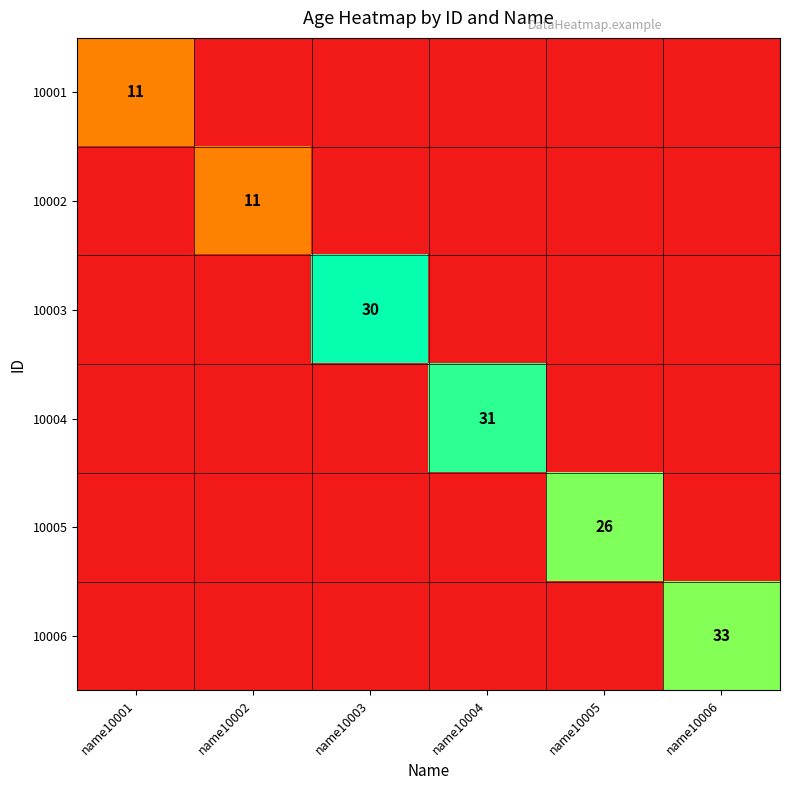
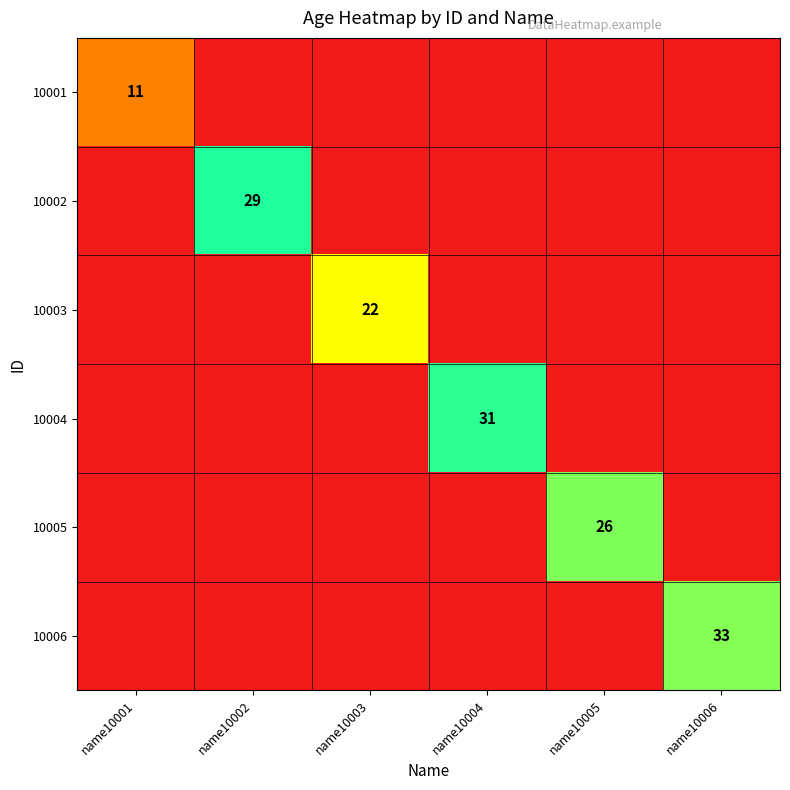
10002, name10002: 11 -> 29
10003, name10003: 30 -> 22
